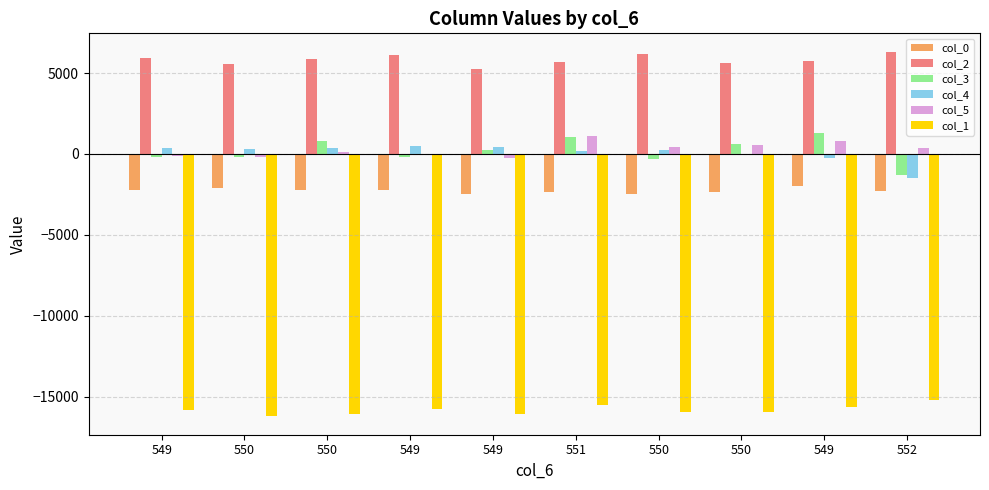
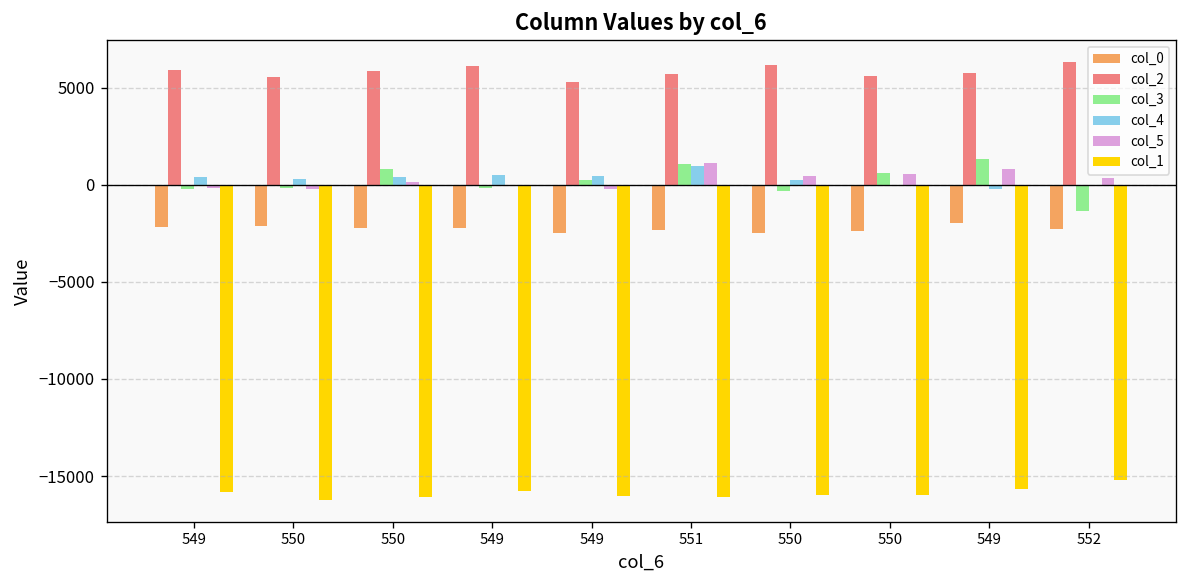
col_4, 551: 200 -> 1000
col_1, 551: -15500 -> -16100
col_4, 552: -1500 -> 0
